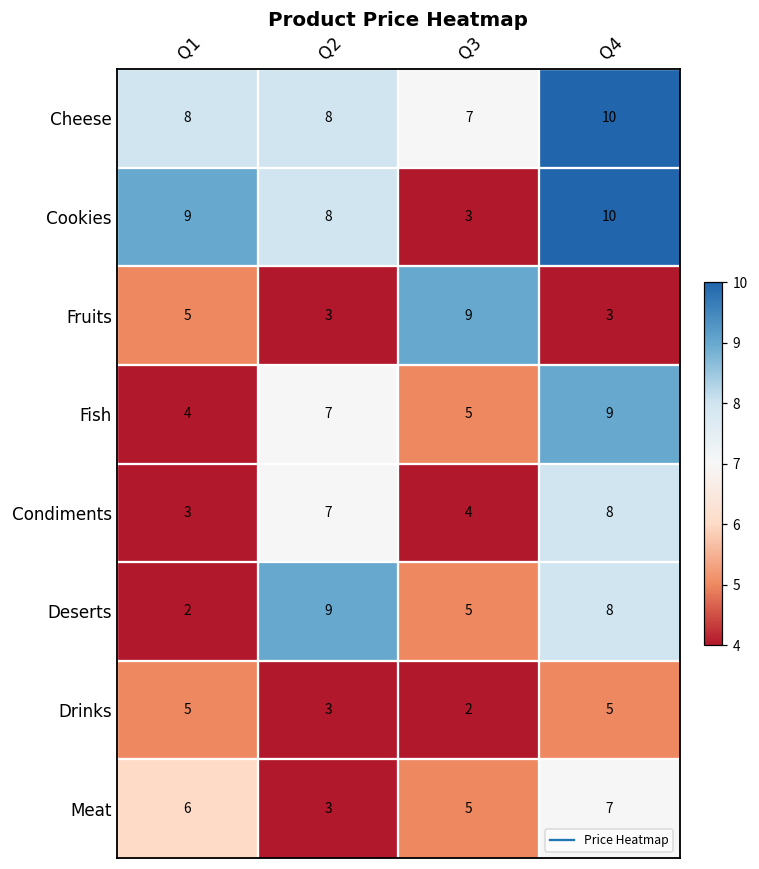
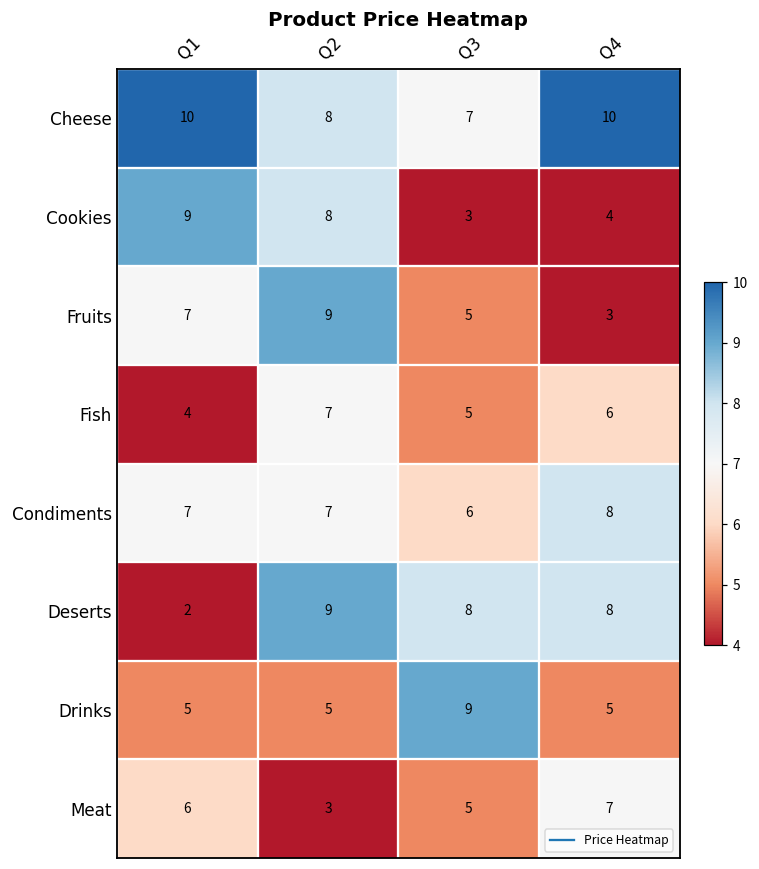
Cheese, Q1: 8 -> 10
Cookies, Q4: 10 -> 4
Fruits, Q1: 5 -> 7
Fruits, Q2: 3 -> 9
Fruits, Q3: 9 -> 5
Fish, Q4: 9 -> 6
Condiments, Q1: 3 -> 7
Condiments, Q3: 4 -> 6
Deserts, Q3: 5 -> 8
Drinks, Q2: 3 -> 5
Drinks, Q3: 2 -> 9
